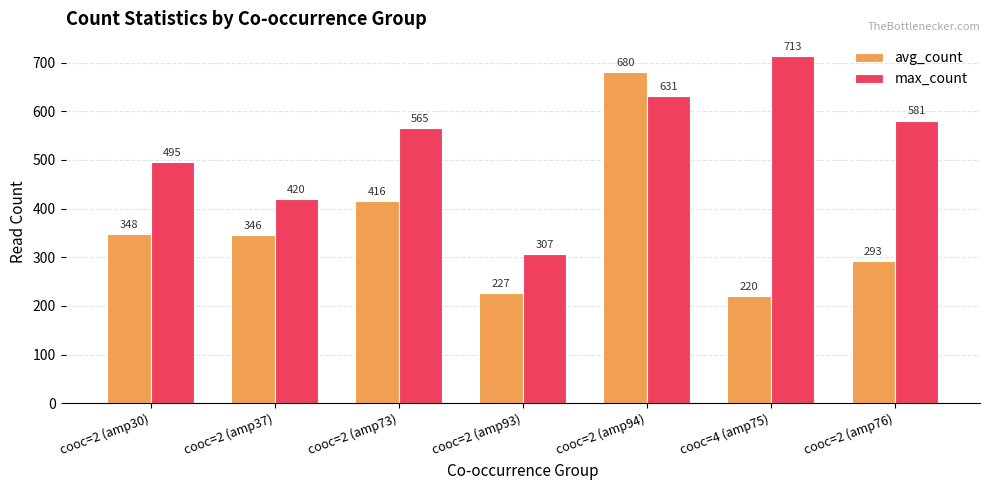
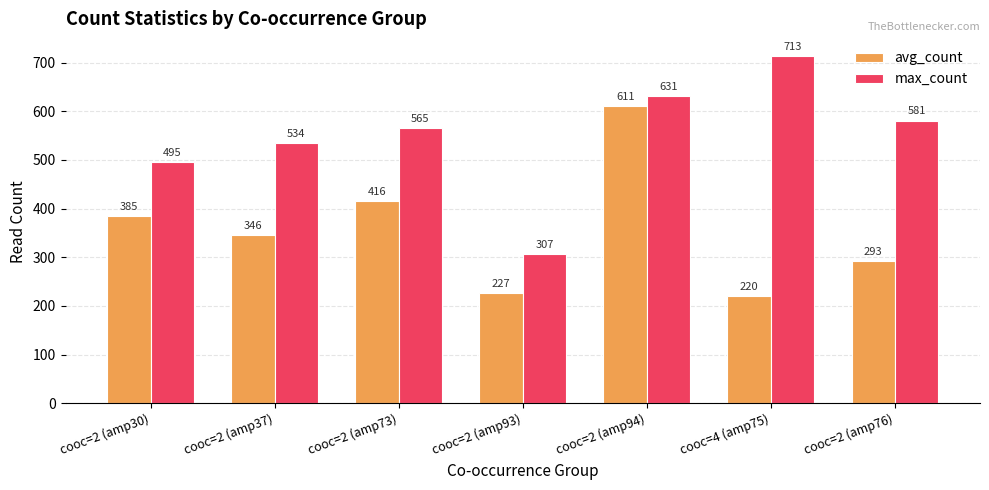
avg_count, cooc=2 (amp30): 348 -> 385
max_count, cooc=2 (amp37): 420 -> 534
avg_count, cooc=2 (amp94): 680 -> 611
